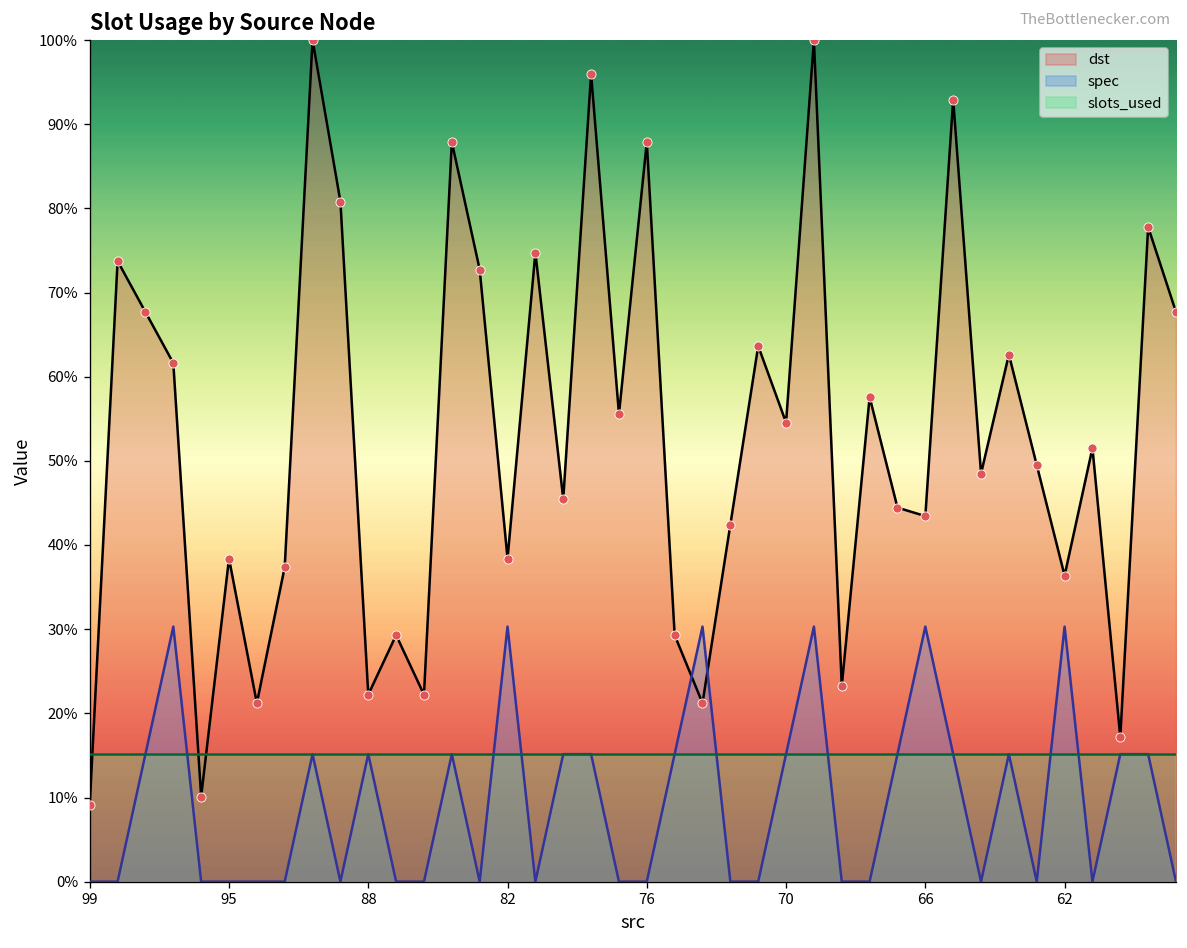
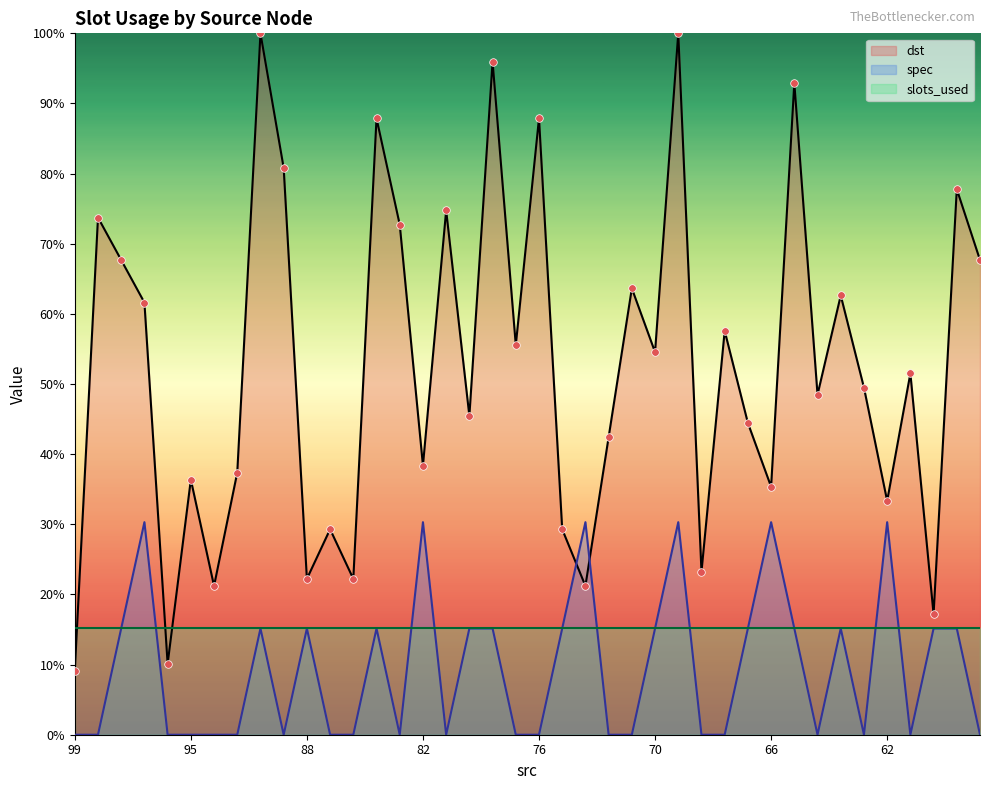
dst, 95: 38% -> 36%
dst, 66: 43% -> 35%
dst, 62: 36% -> 33%
